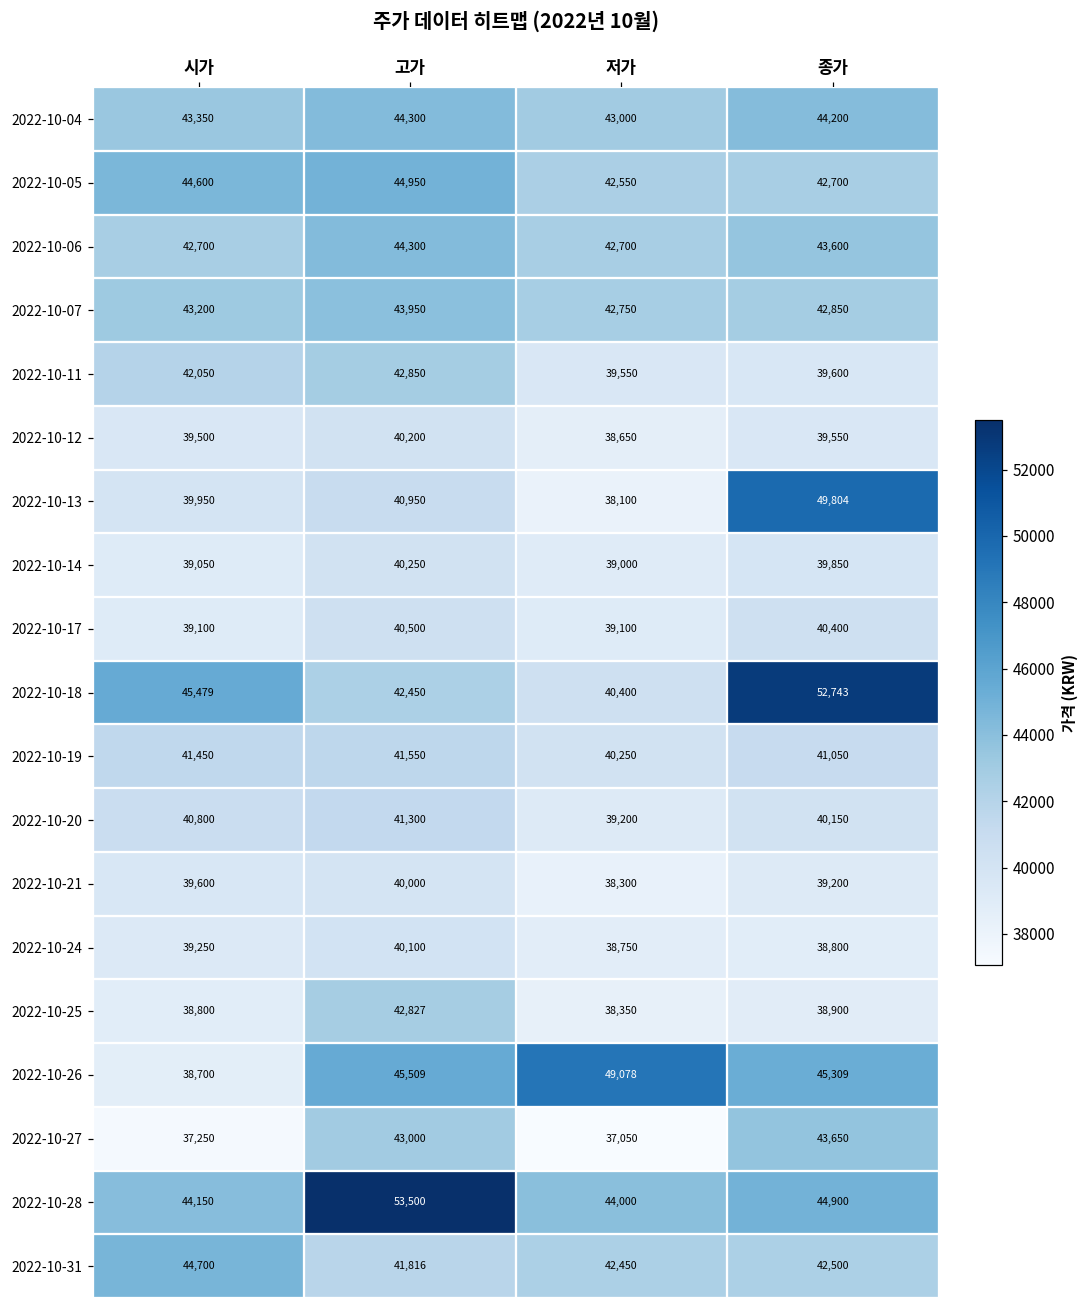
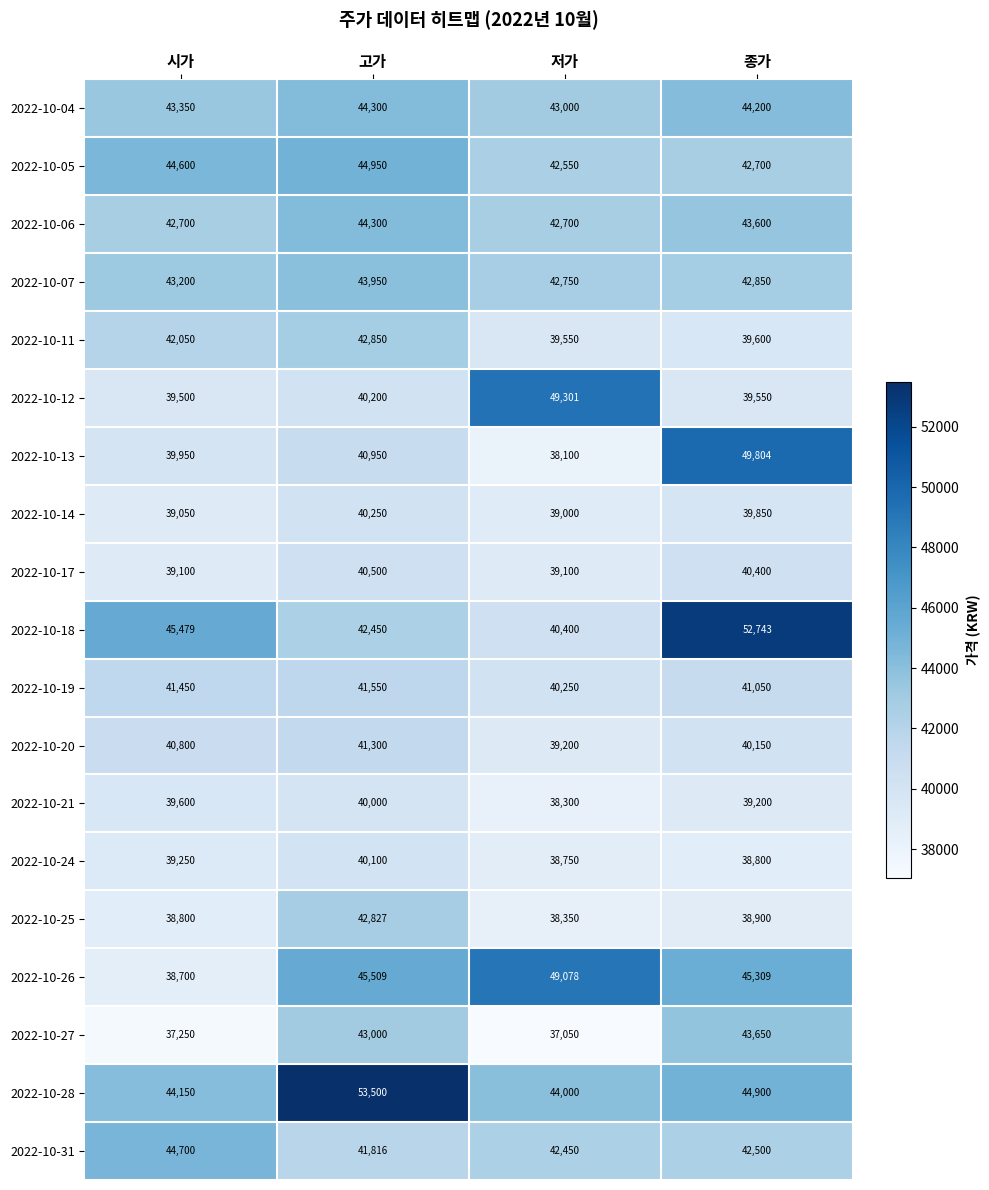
2022-10-12, 저가: 38,650 -> 49,301
